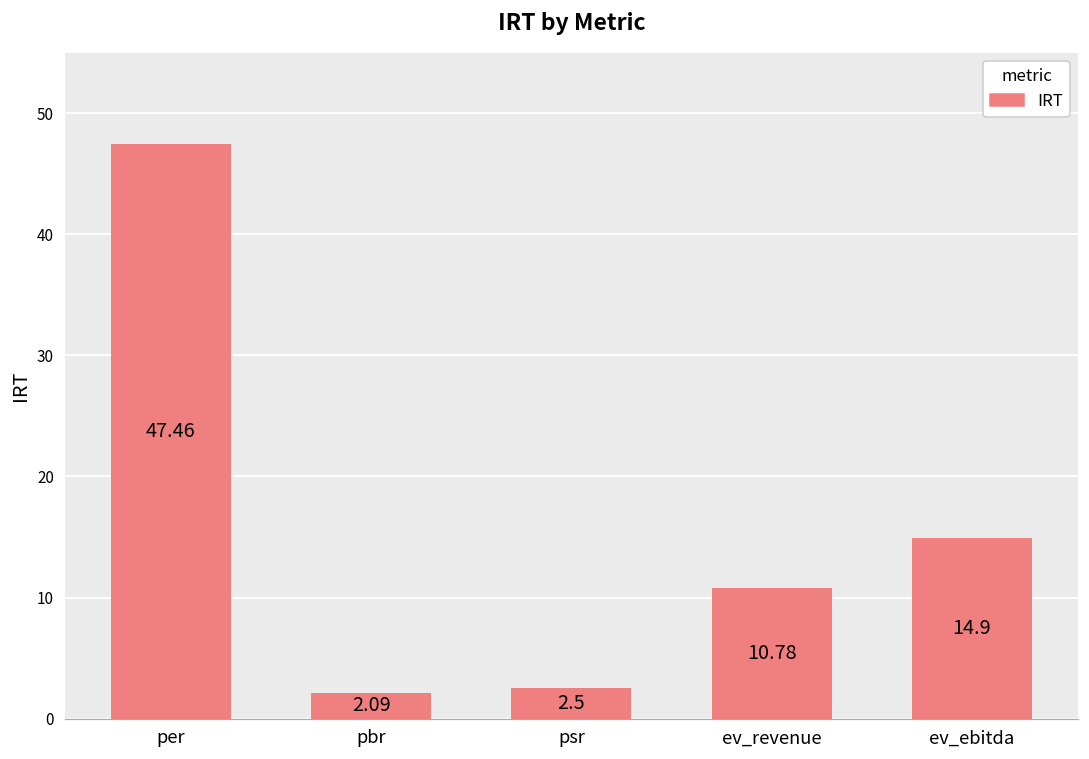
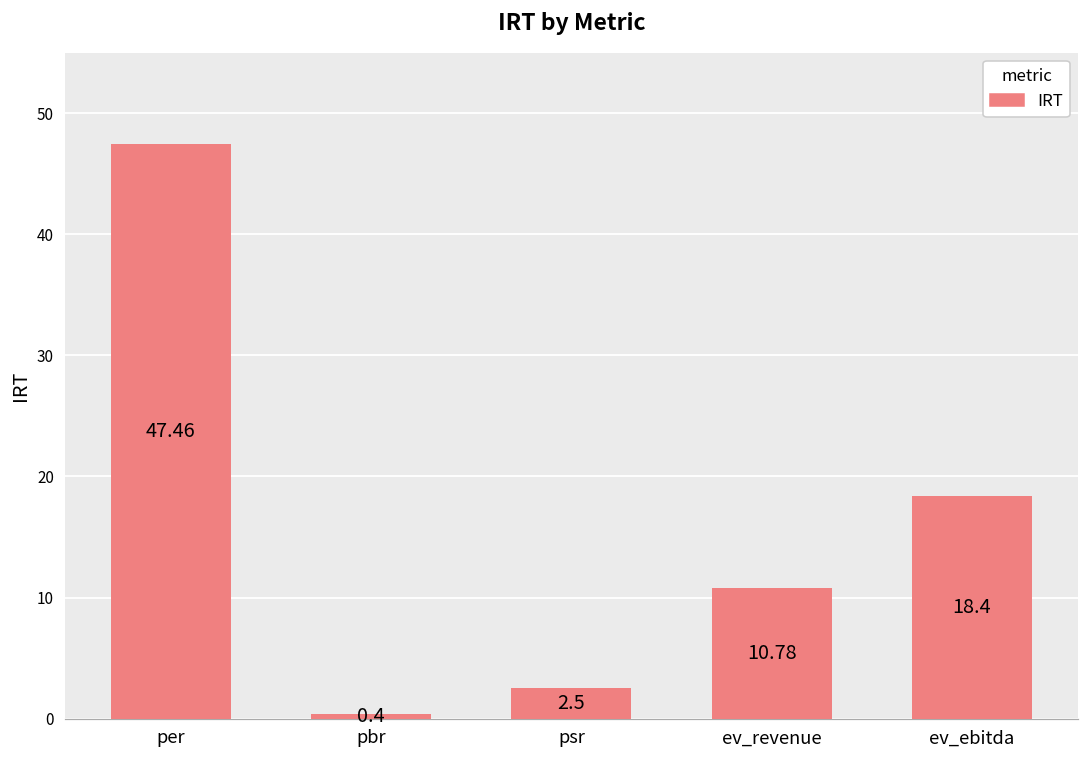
pbr: 2.09 -> 0.4
ev_ebitda: 14.9 -> 18.4
